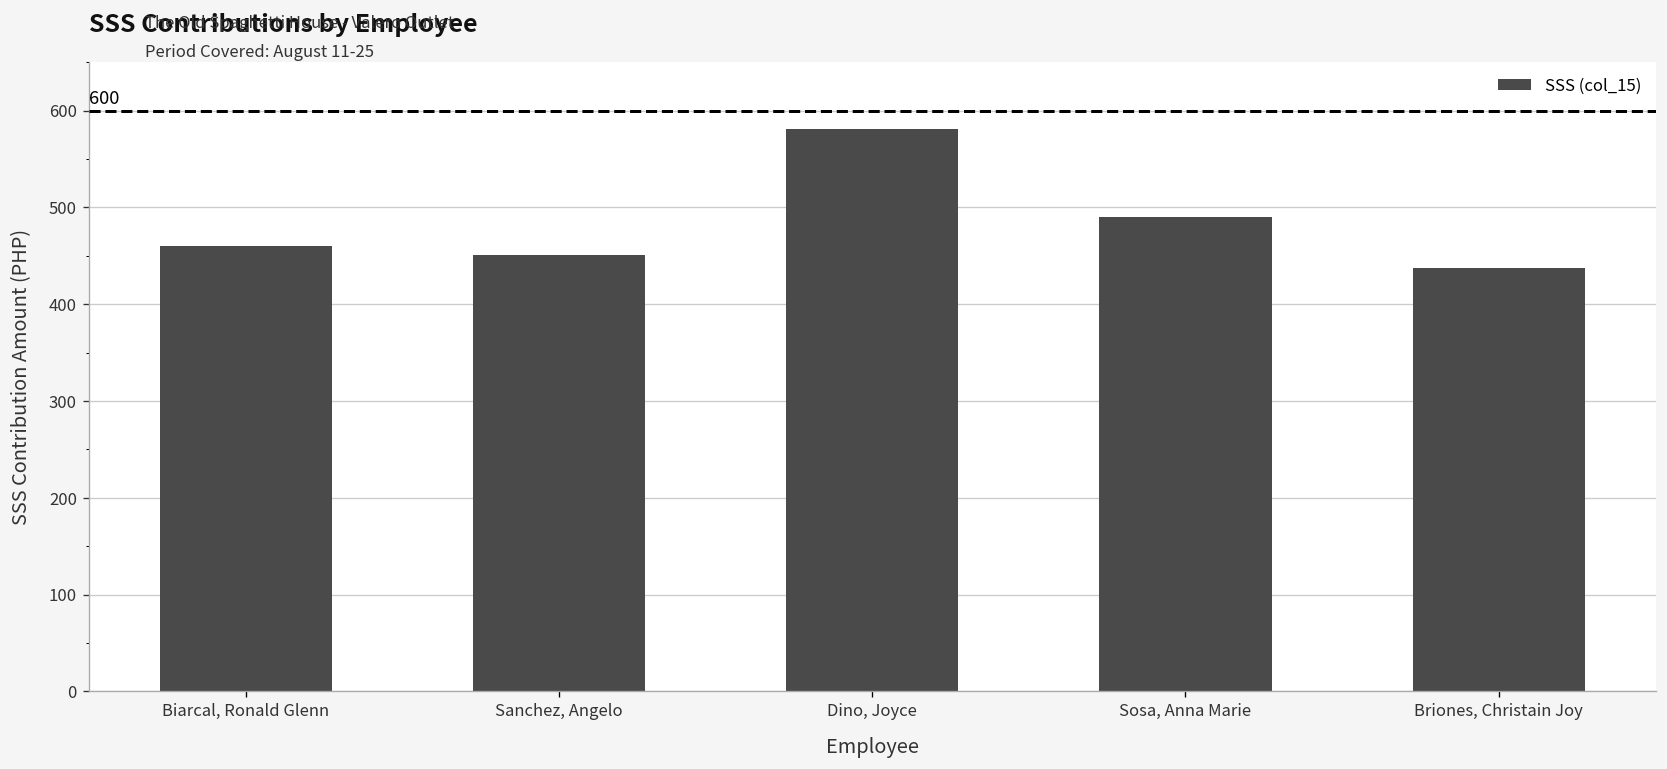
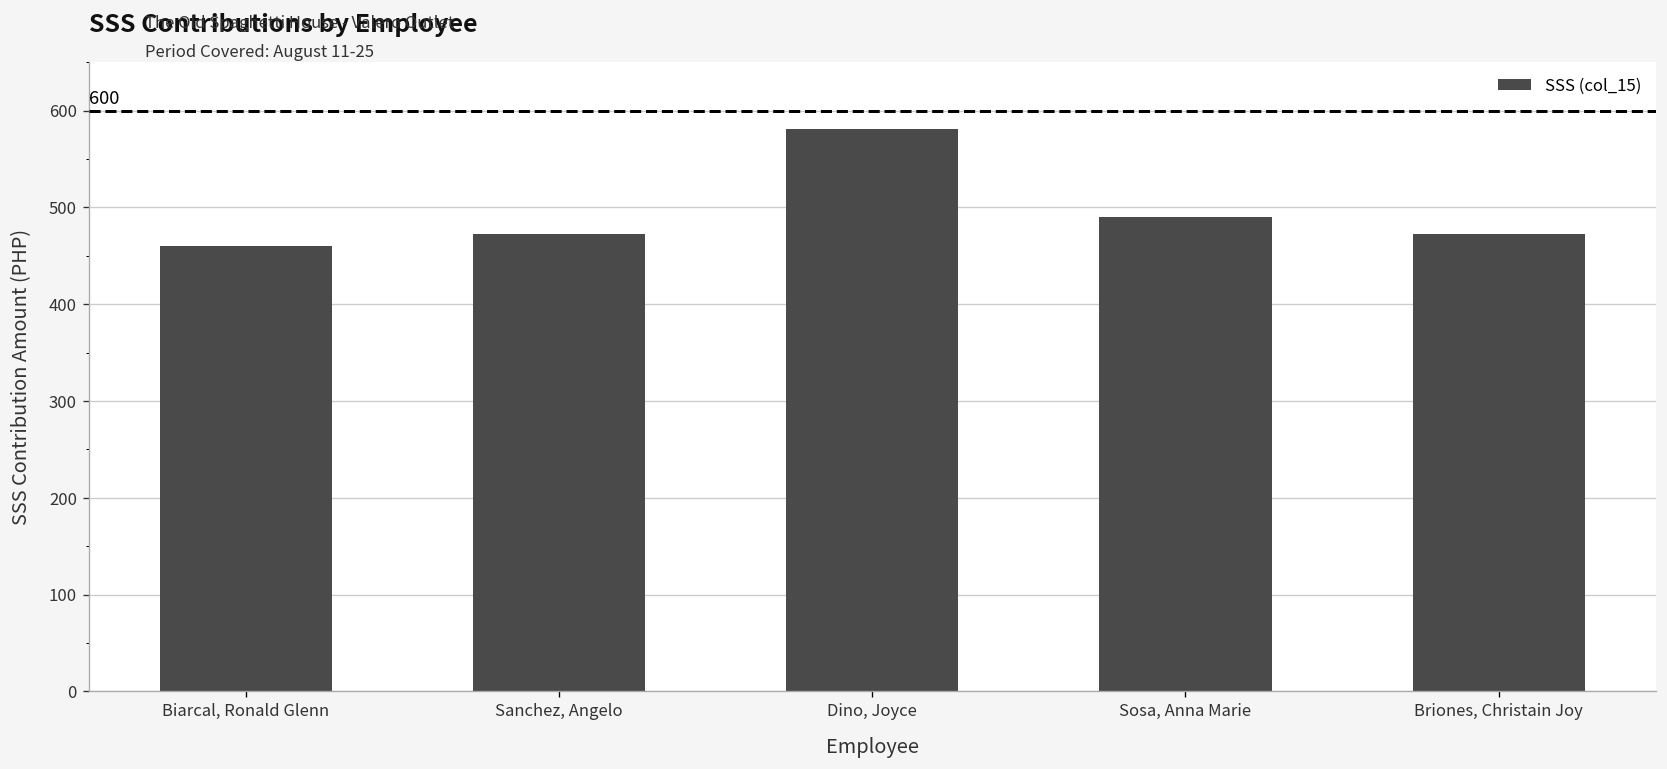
Sanchez, Angelo: 450 -> 470
Briones, Christain Joy: 440 -> 470
